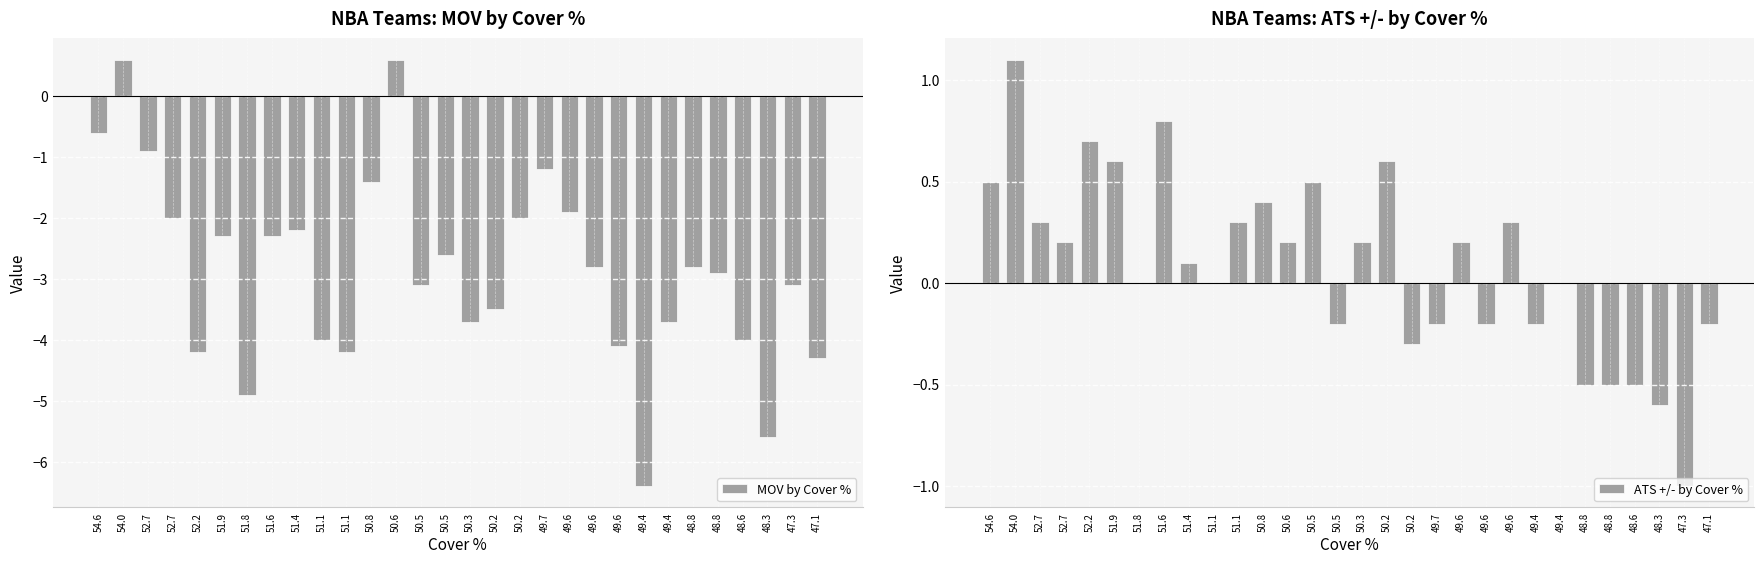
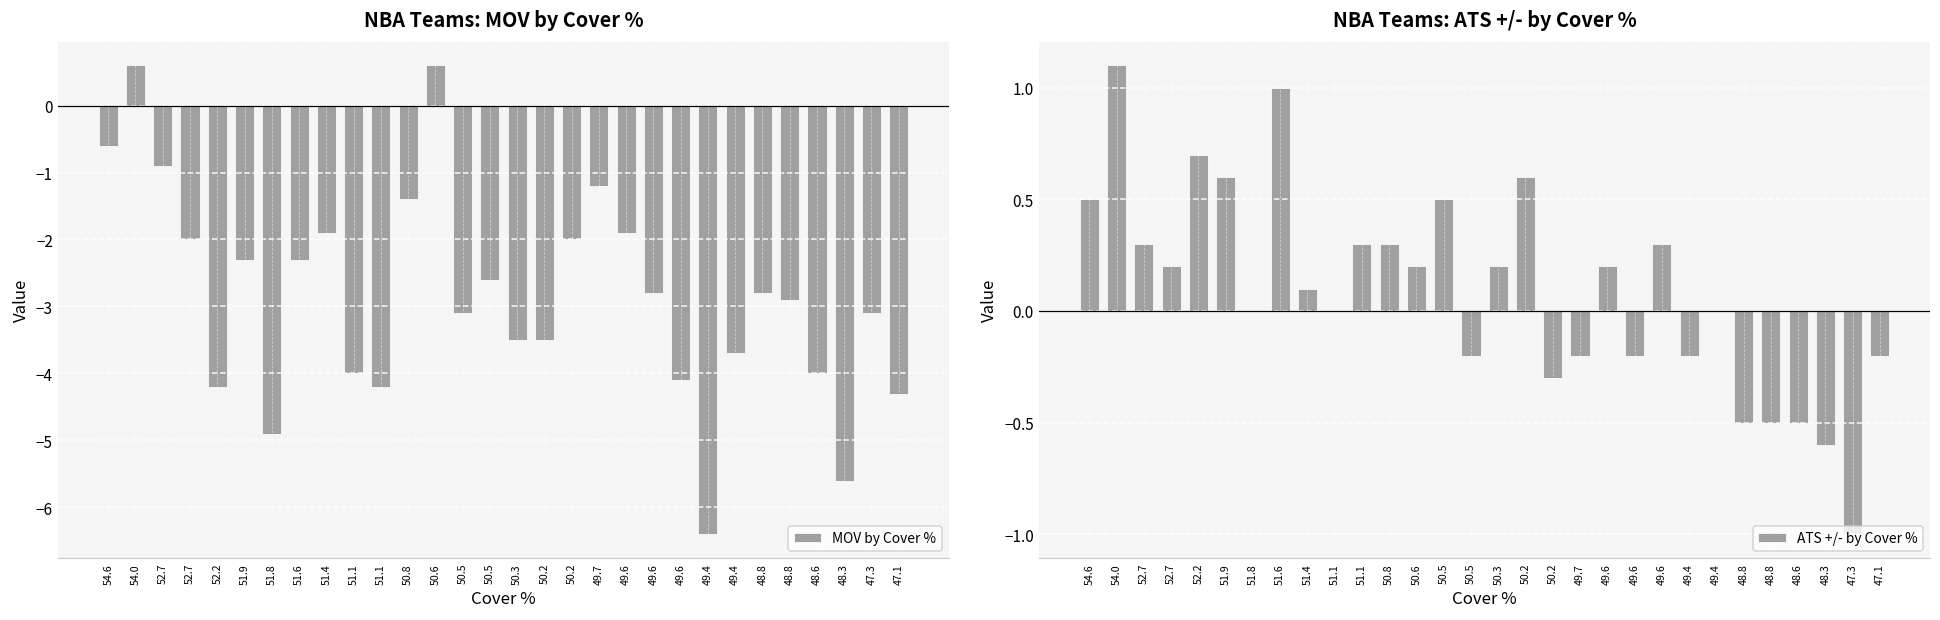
NBA Teams: MOV by Cover %, 51.4: -2.2 -> -1.9
NBA Teams: MOV by Cover %, 50.3: -3.7 -> -3.5
NBA Teams: ATS +/- by Cover %, 51.6: 0.8 -> 1.0
NBA Teams: ATS +/- by Cover %, 50.8: 0.4 -> 0.3
